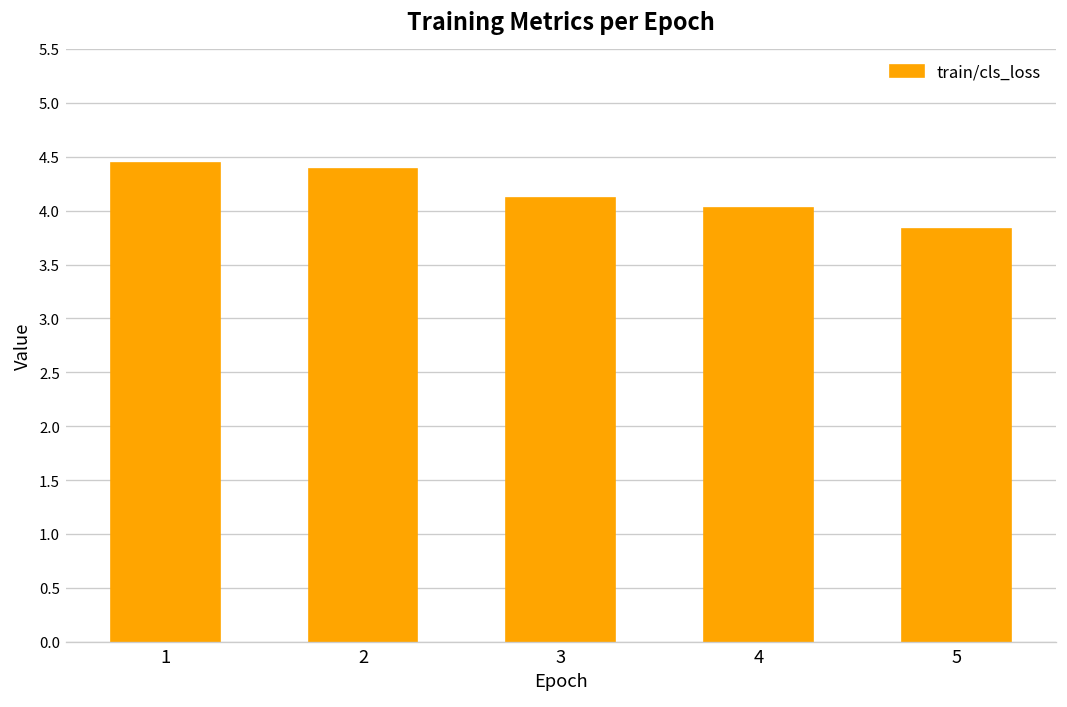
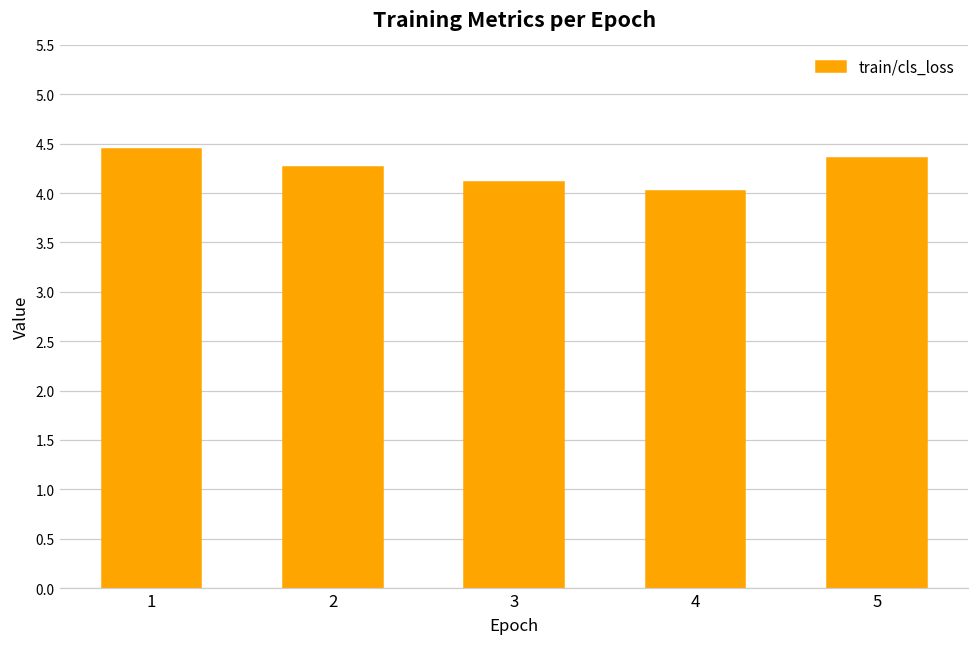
2: 4.4 -> 4.3
5: 3.8 -> 4.4
